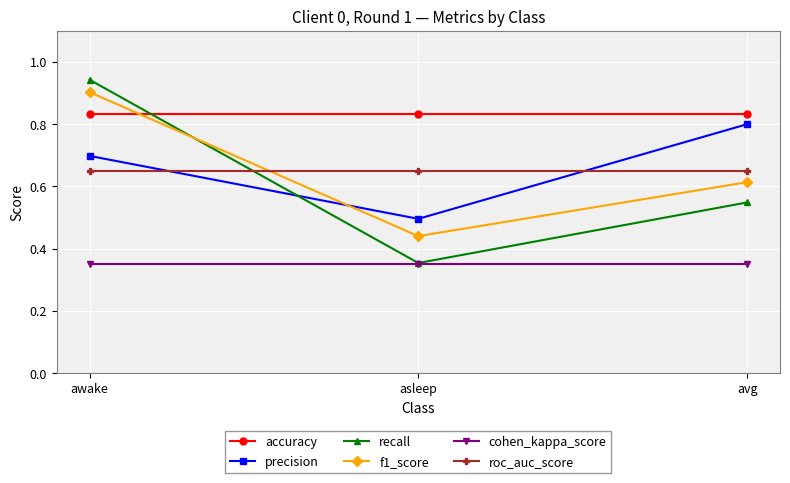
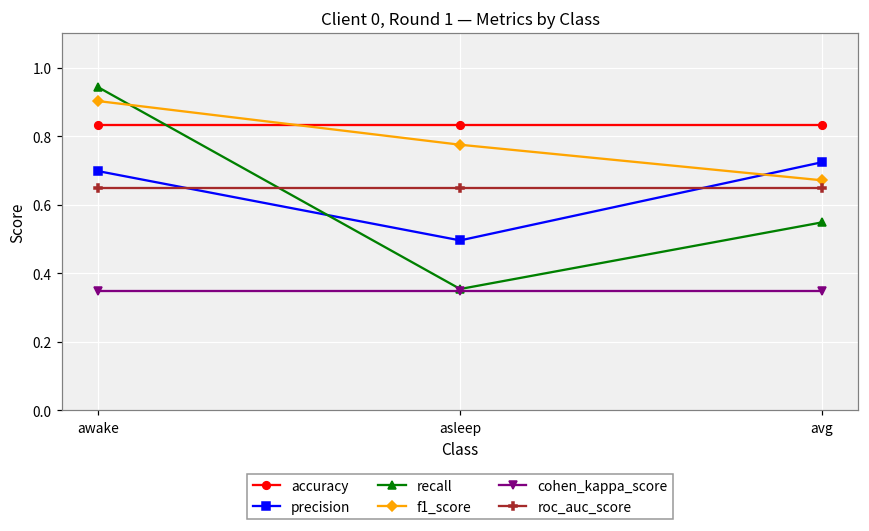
f1_score, asleep: 0.44 -> 0.78
precision, avg: 0.80 -> 0.72
f1_score, avg: 0.61 -> 0.67
